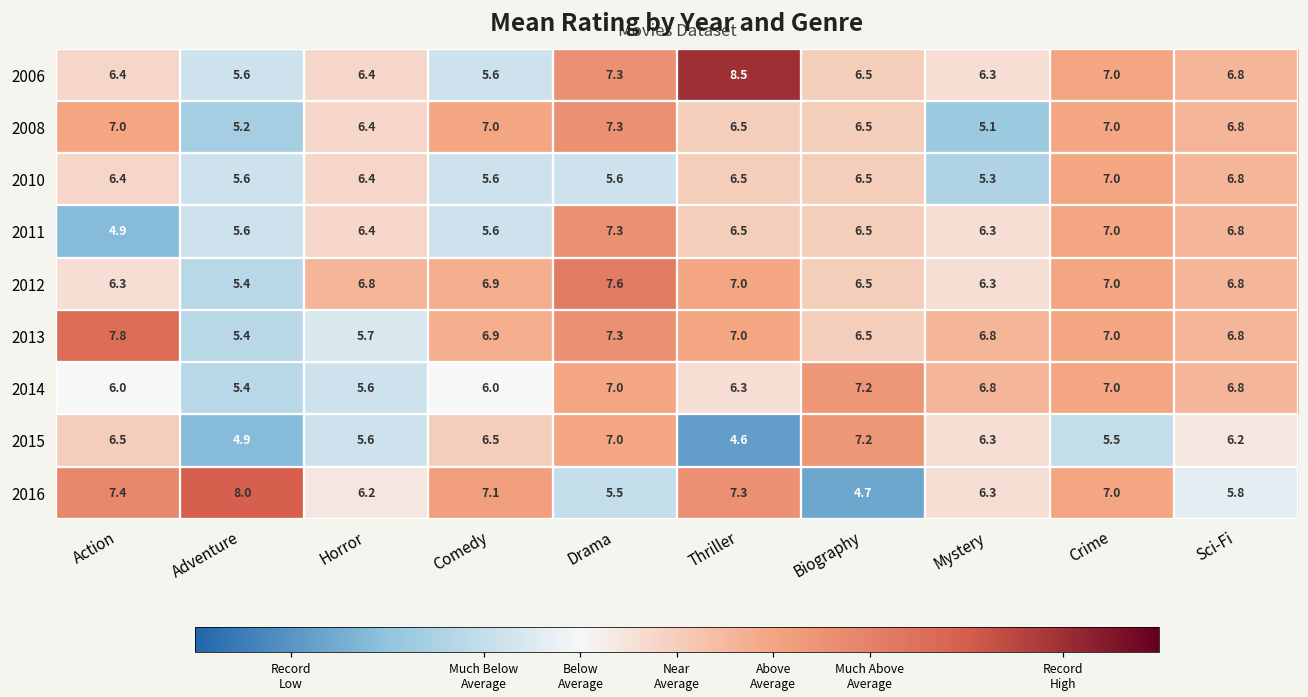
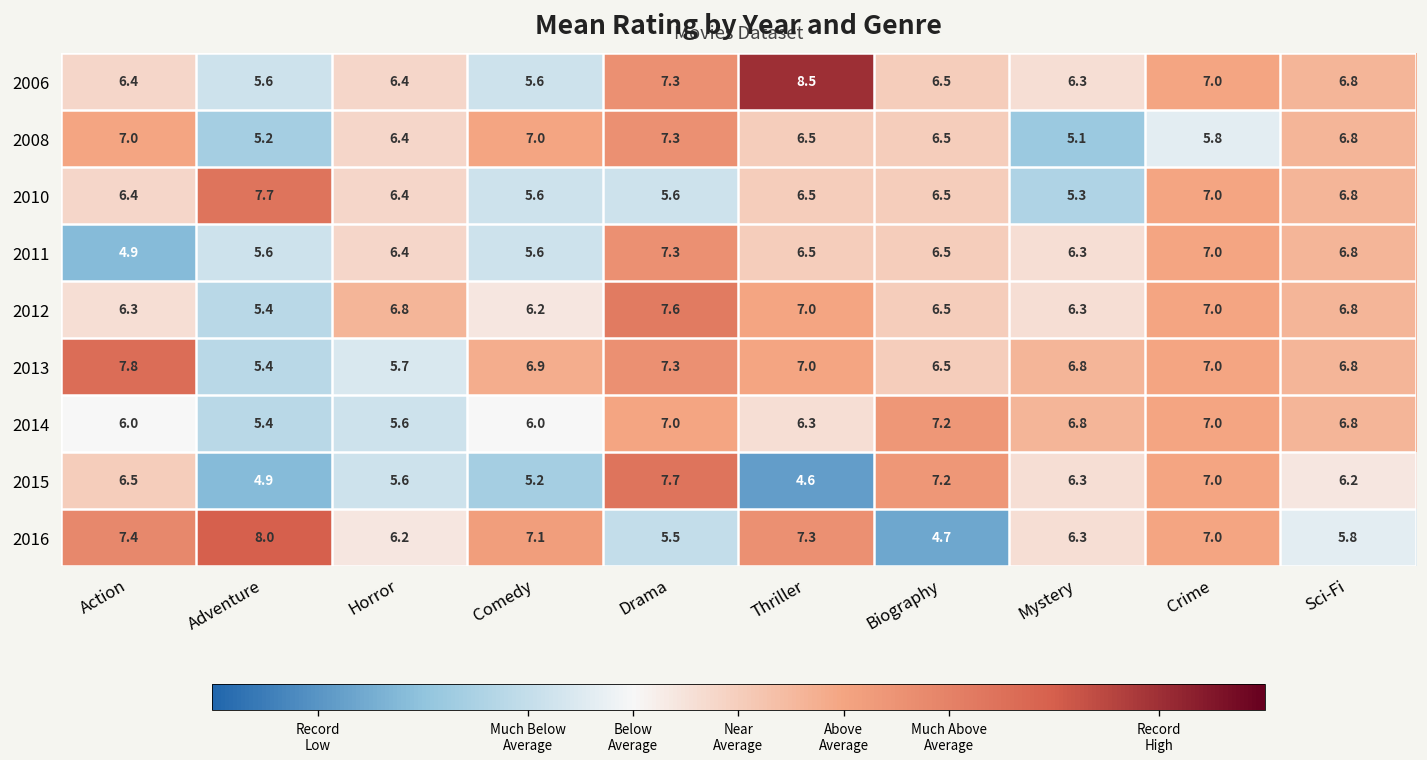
2008, Crime: 7.0 -> 5.8
2010, Adventure: 5.6 -> 7.7
2012, Comedy: 6.9 -> 6.2
2015, Comedy: 6.5 -> 5.2
2015, Drama: 7.0 -> 7.7
2015, Crime: 5.5 -> 7.0
